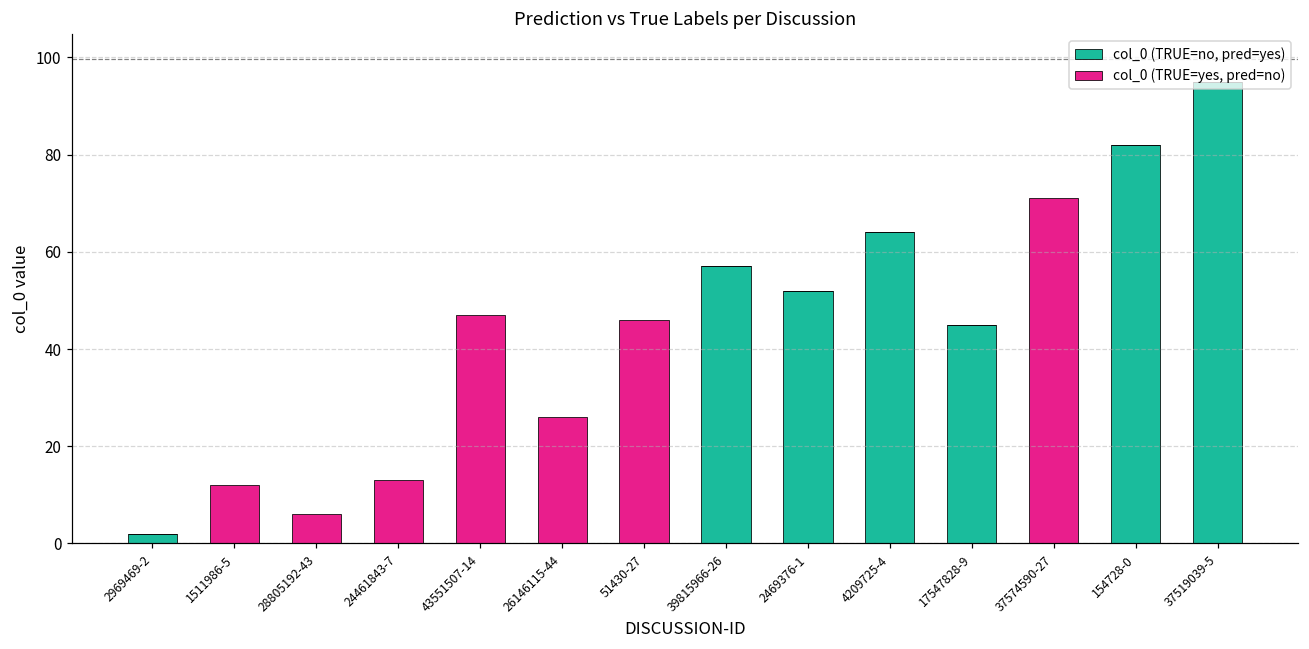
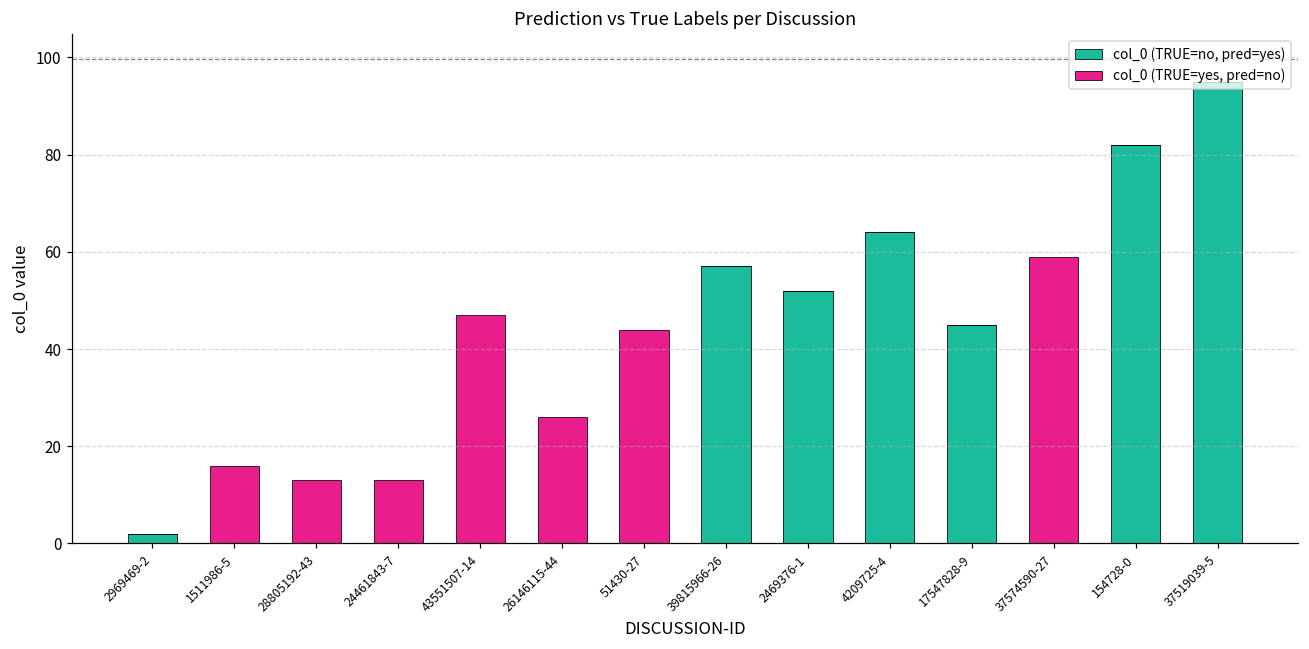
col_0 (TRUE=yes, pred=no), 1511986-5: 12 -> 16
col_0 (TRUE=yes, pred=no), 28805192-43: 6 -> 13
col_0 (TRUE=yes, pred=no), 51430-27: 46 -> 44
col_0 (TRUE=yes, pred=no), 37574590-27: 71 -> 59
